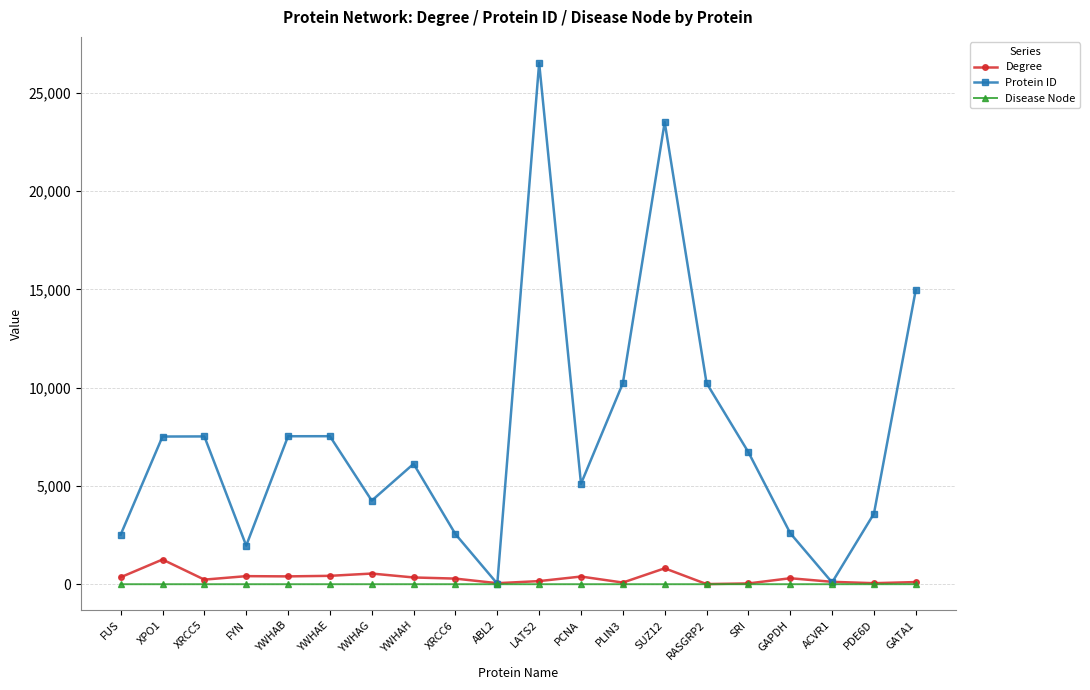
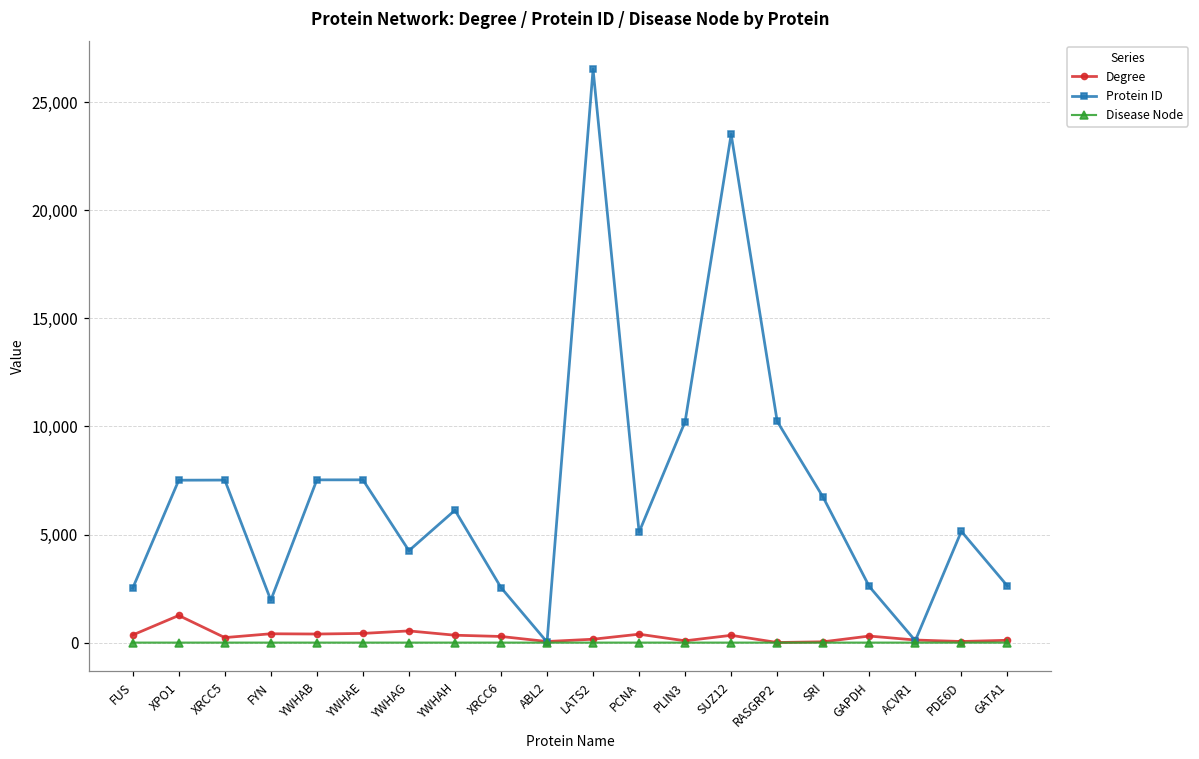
Degree, SUZ12: 800 -> 300
Protein ID, PDE6D: 3,600 -> 5,100
Protein ID, GATA1: 15,000 -> 2,600
